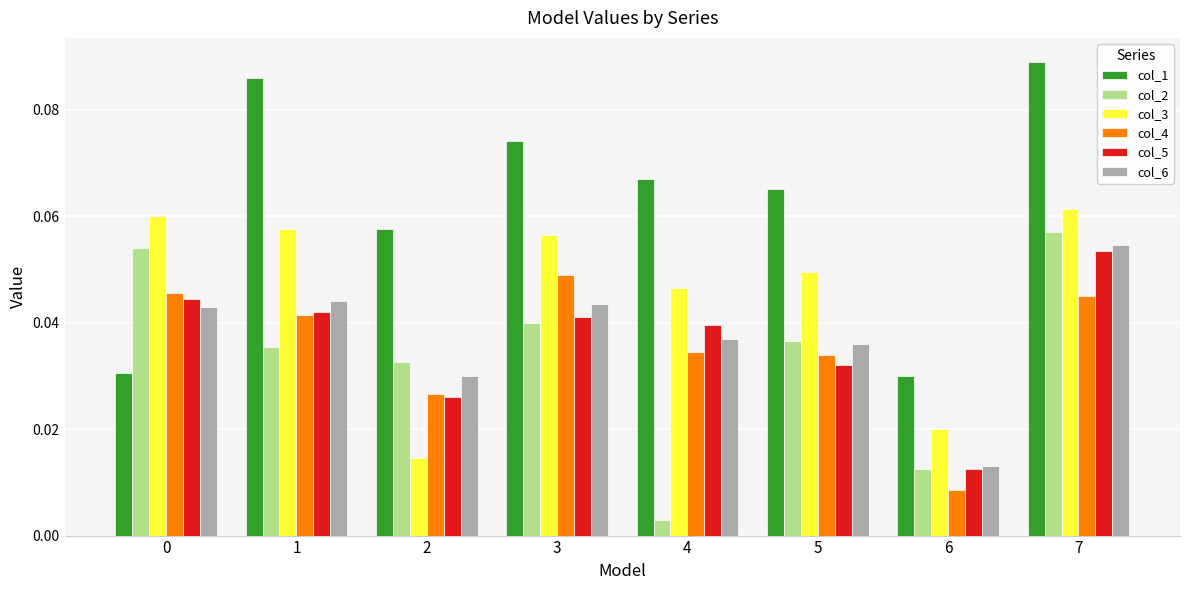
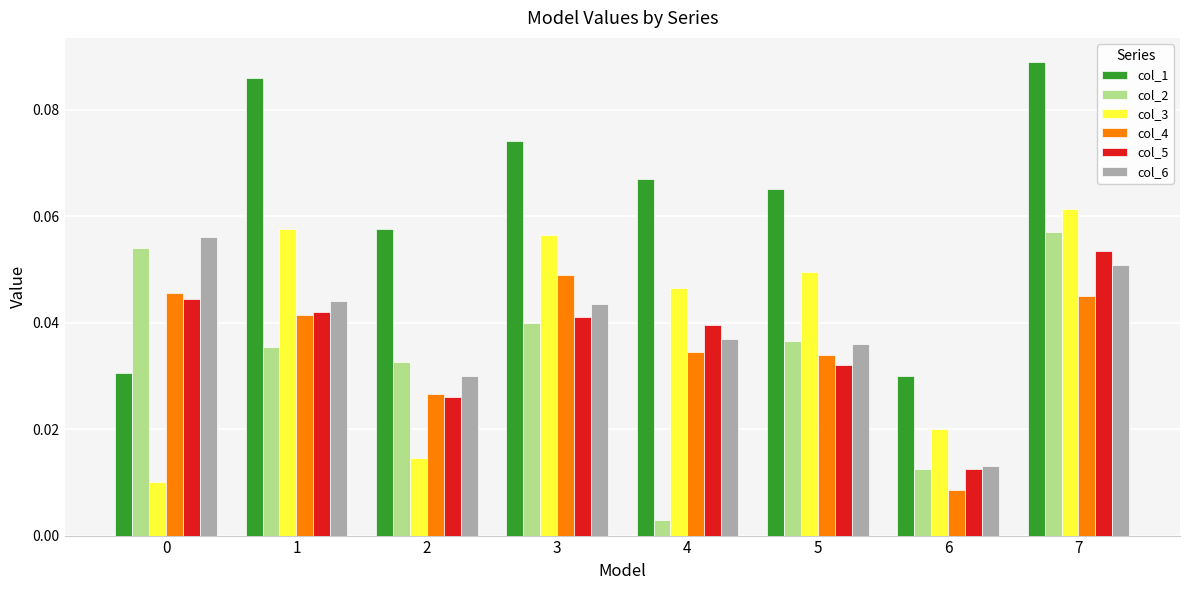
col_3, 0: 0.06 -> 0.01
col_6, 0: 0.043 -> 0.056
col_6, 7: 0.055 -> 0.051
